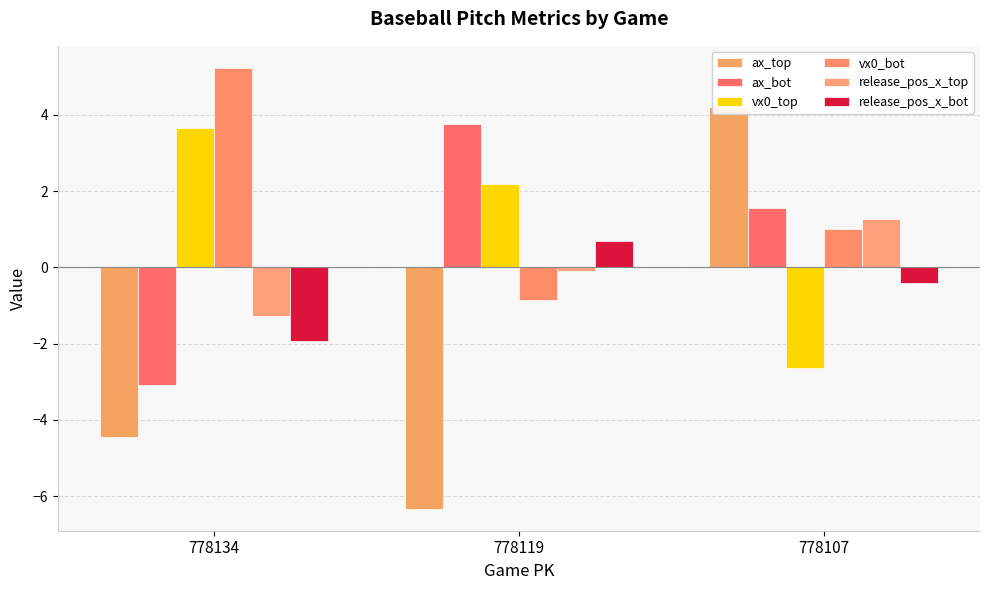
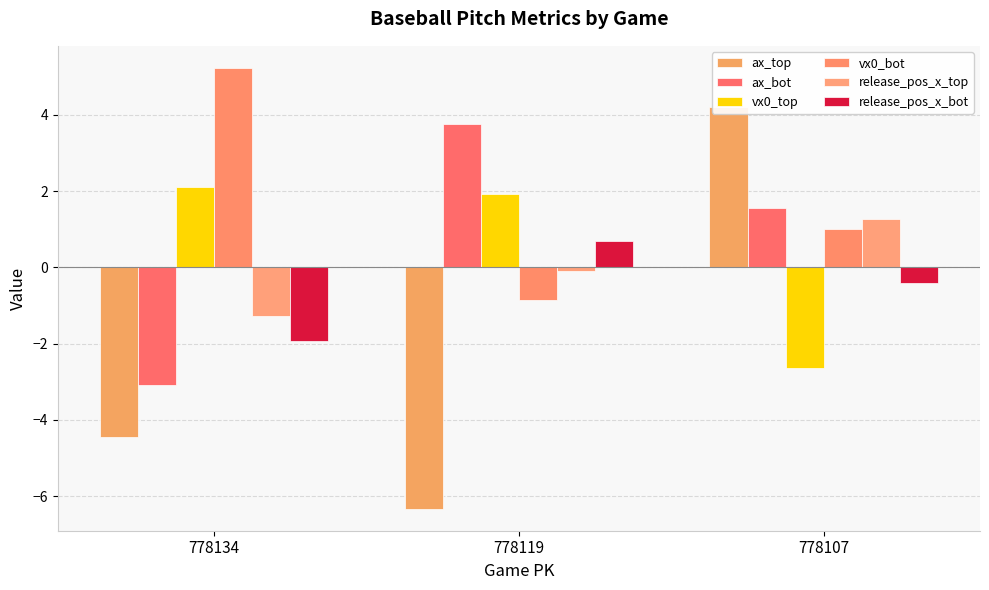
vx0_top, 778134: 3.7 -> 2.1
vx0_top, 778119: 2.2 -> 1.9
